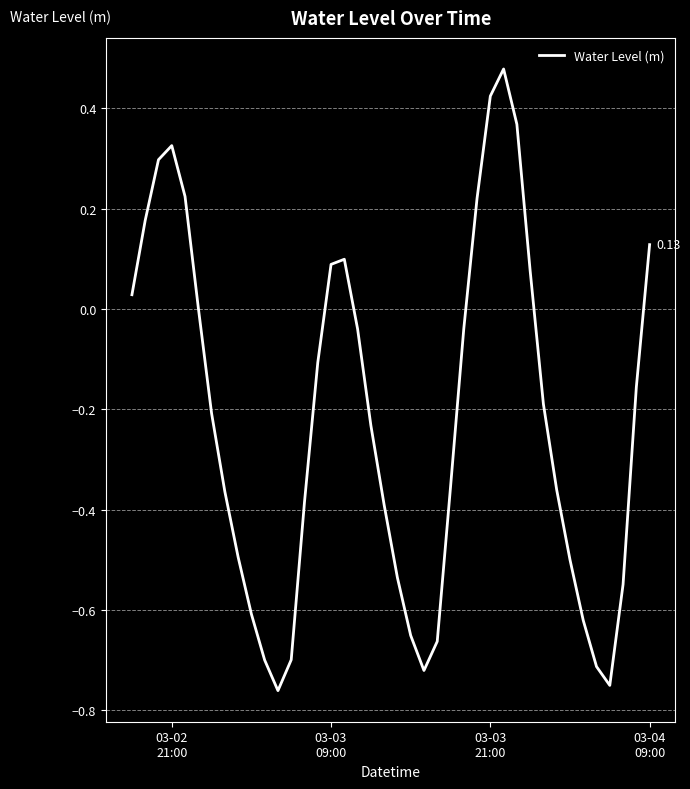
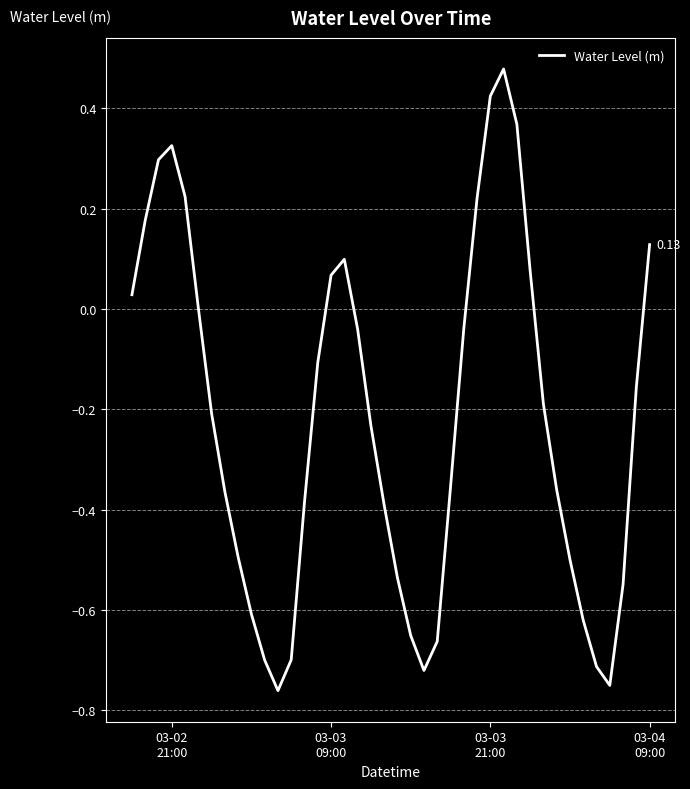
03-03 09:00: 0.09 -> 0.07
